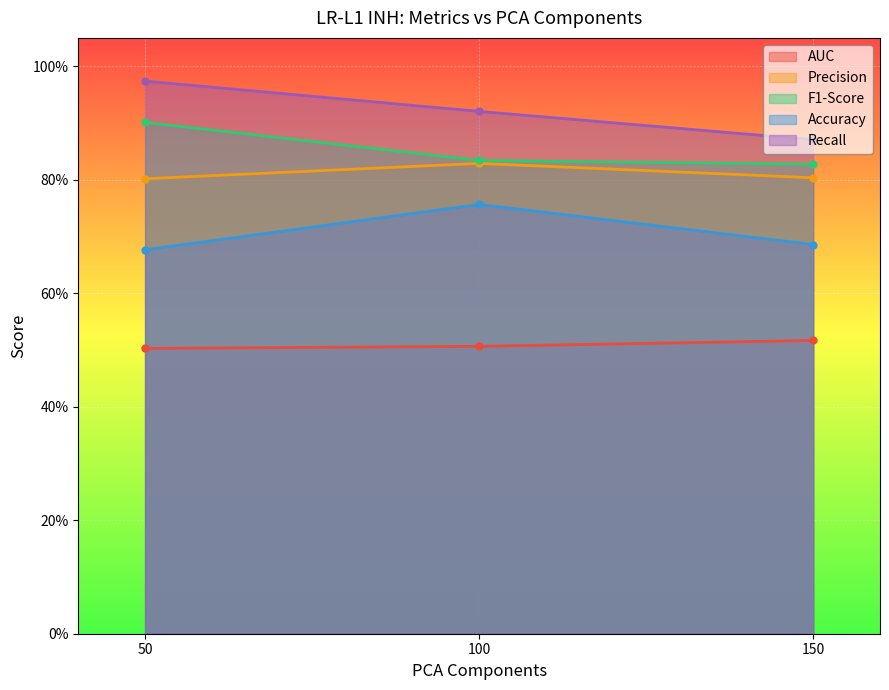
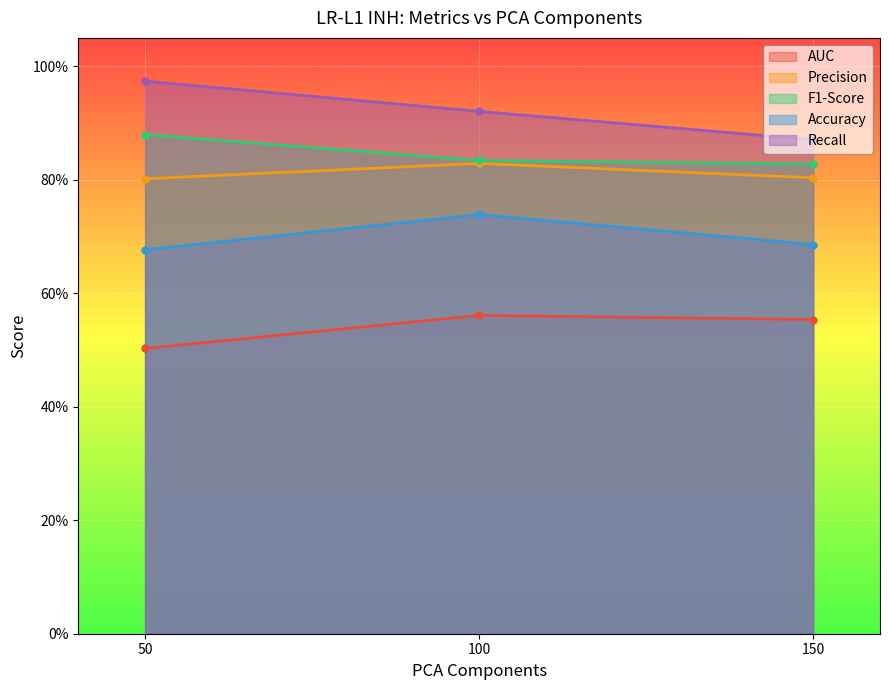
F1-Score, 50: 90% -> 88%
AUC, 100: 51% -> 56%
Accuracy, 100: 76% -> 74%
AUC, 150: 52% -> 55%
